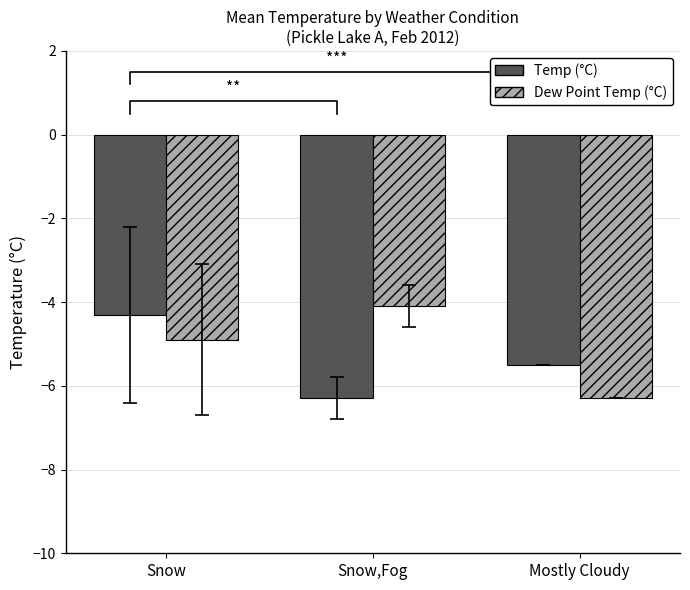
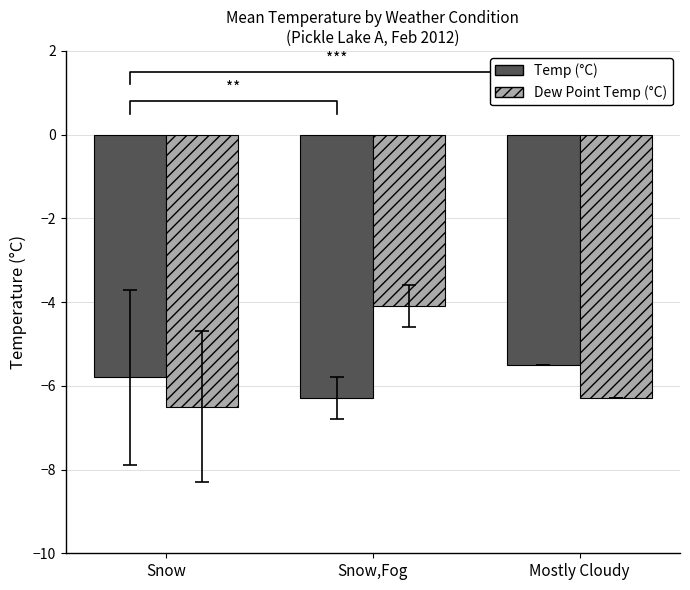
Temp (°C), Snow: -4.3 -> -5.8
Dew Point Temp (°C), Snow: -4.9 -> -6.5
